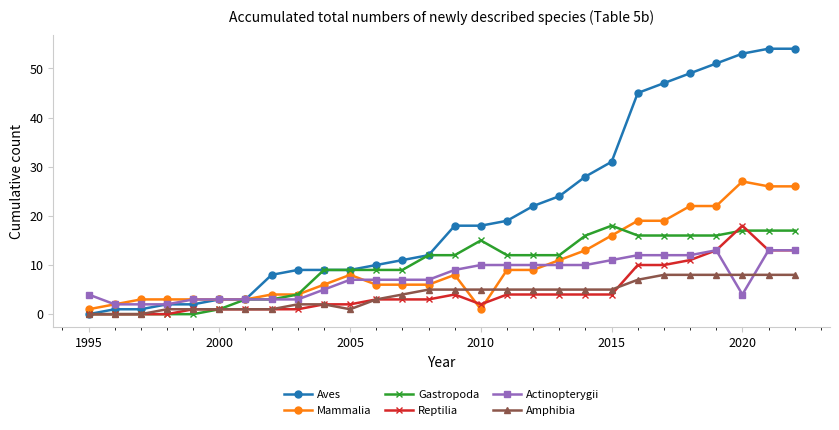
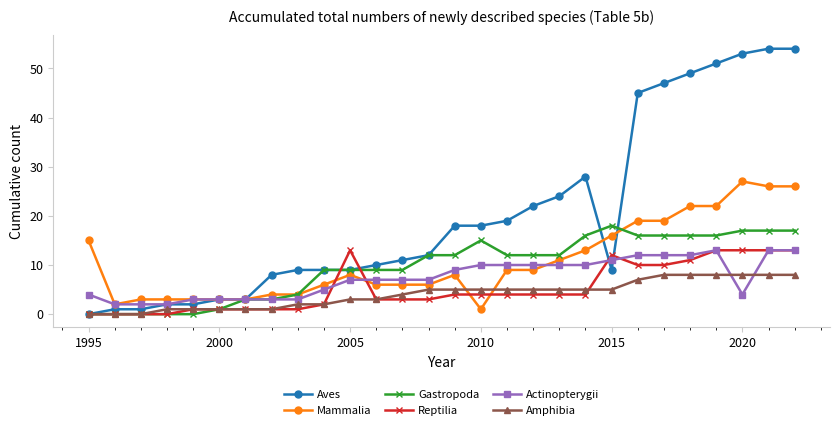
Mammalia, 1995: 1 -> 15
Reptilia, 2005: 2 -> 13
Amphibia, 2005: 1 -> 3
Reptilia, 2010: 2 -> 4
Aves, 2015: 31 -> 9
Reptilia, 2015: 4 -> 12
Reptilia, 2020: 18 -> 13
